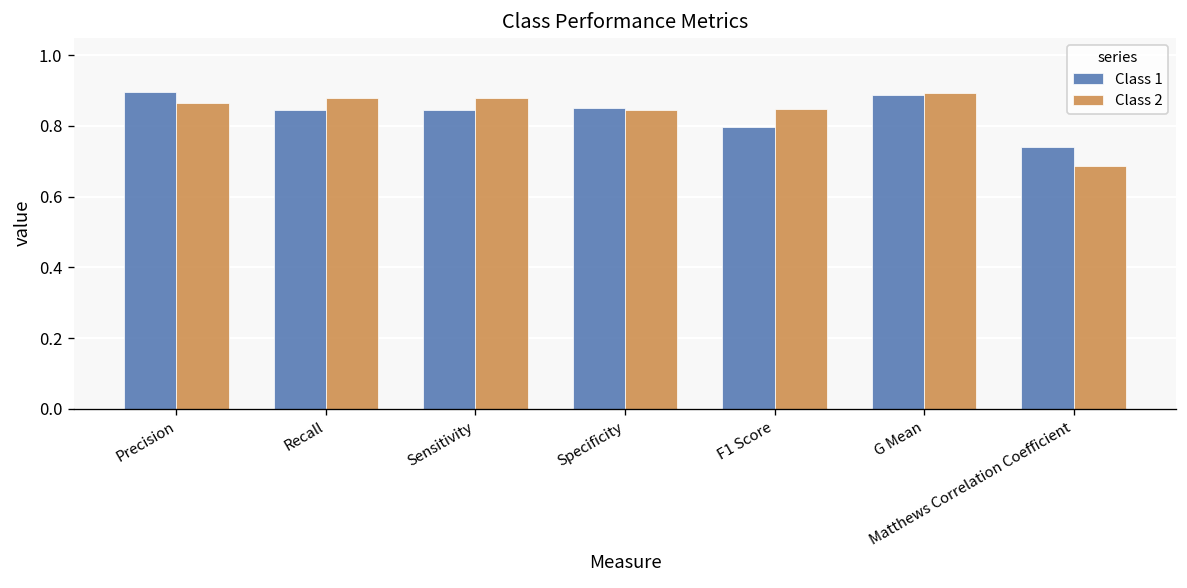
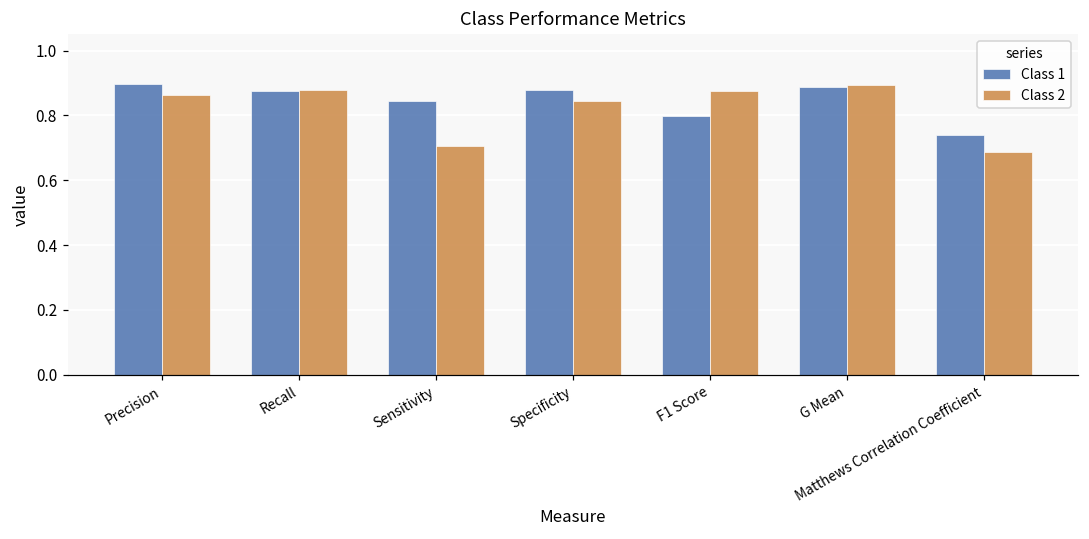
Class 1, Recall: 0.85 -> 0.88
Class 2, Sensitivity: 0.88 -> 0.70
Class 1, Specificity: 0.85 -> 0.88
Class 2, F1 Score: 0.85 -> 0.88
